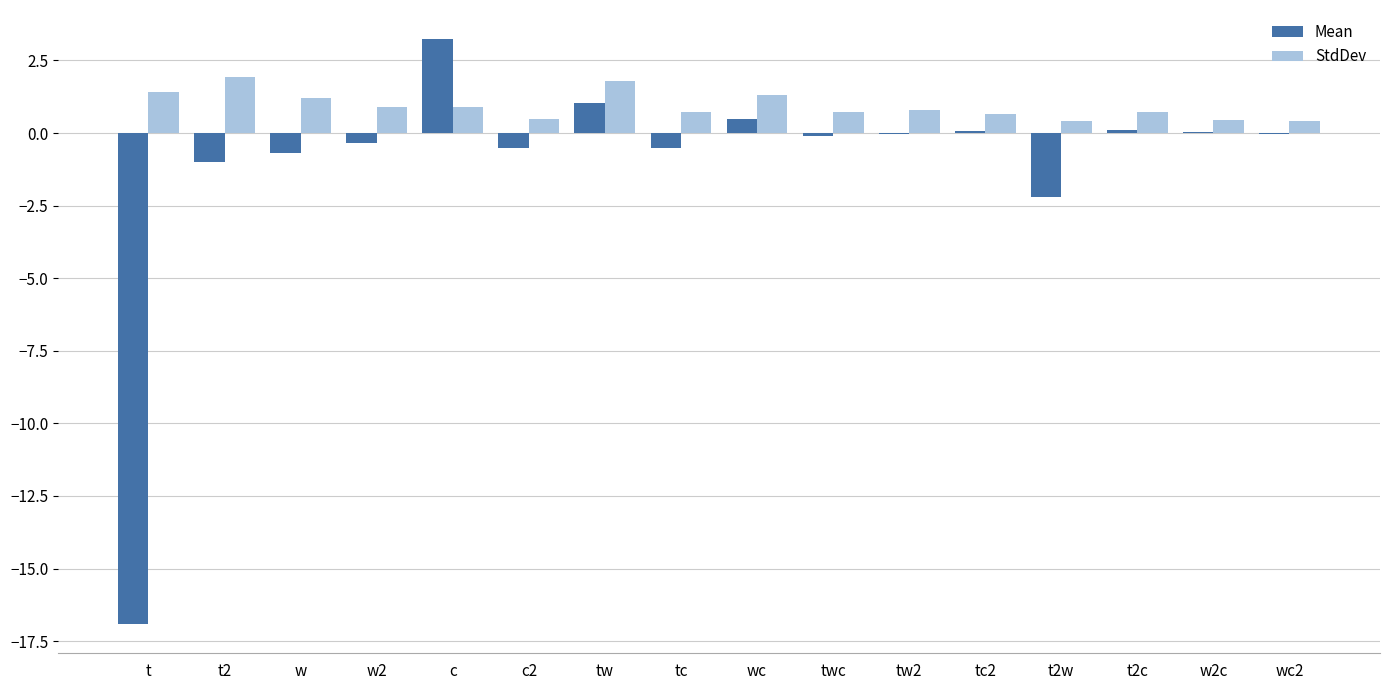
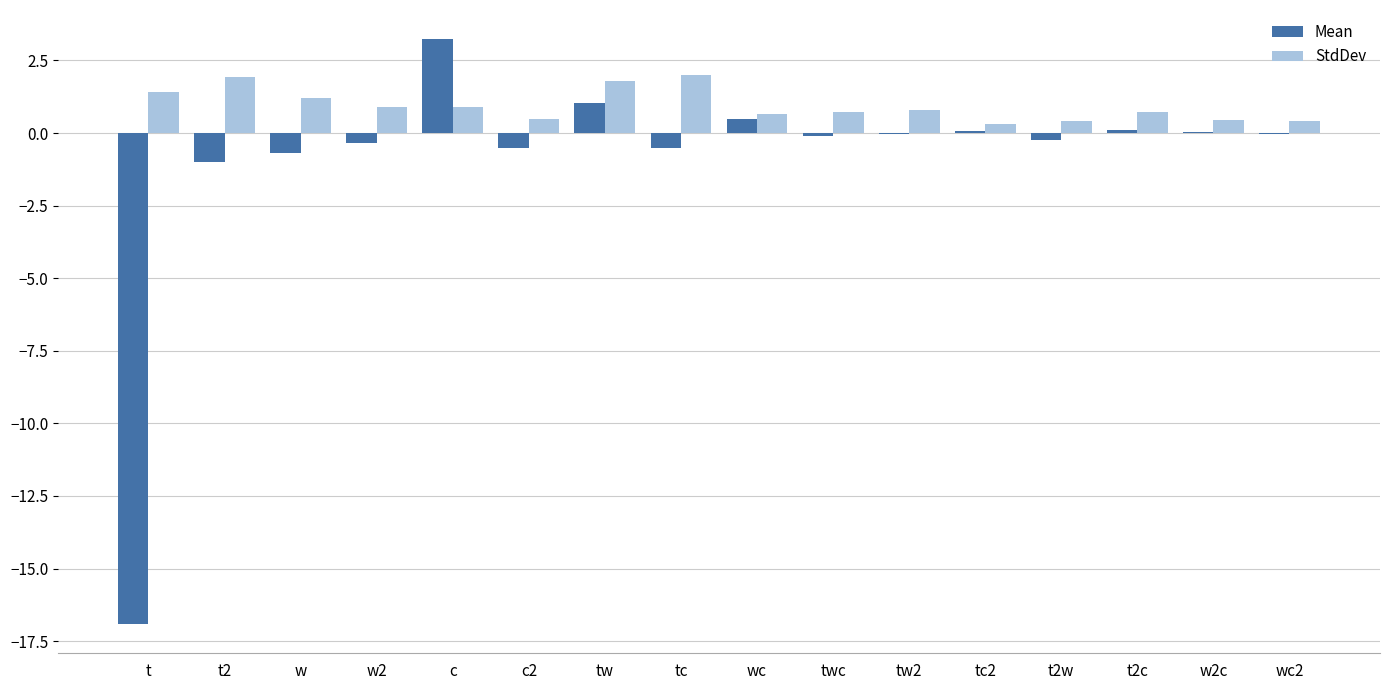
StdDev, tc: 0.7 -> 2.0
StdDev, wc: 1.3 -> 0.6
StdDev, tc2: 0.7 -> 0.3
Mean, t2w: -2.2 -> -0.2
